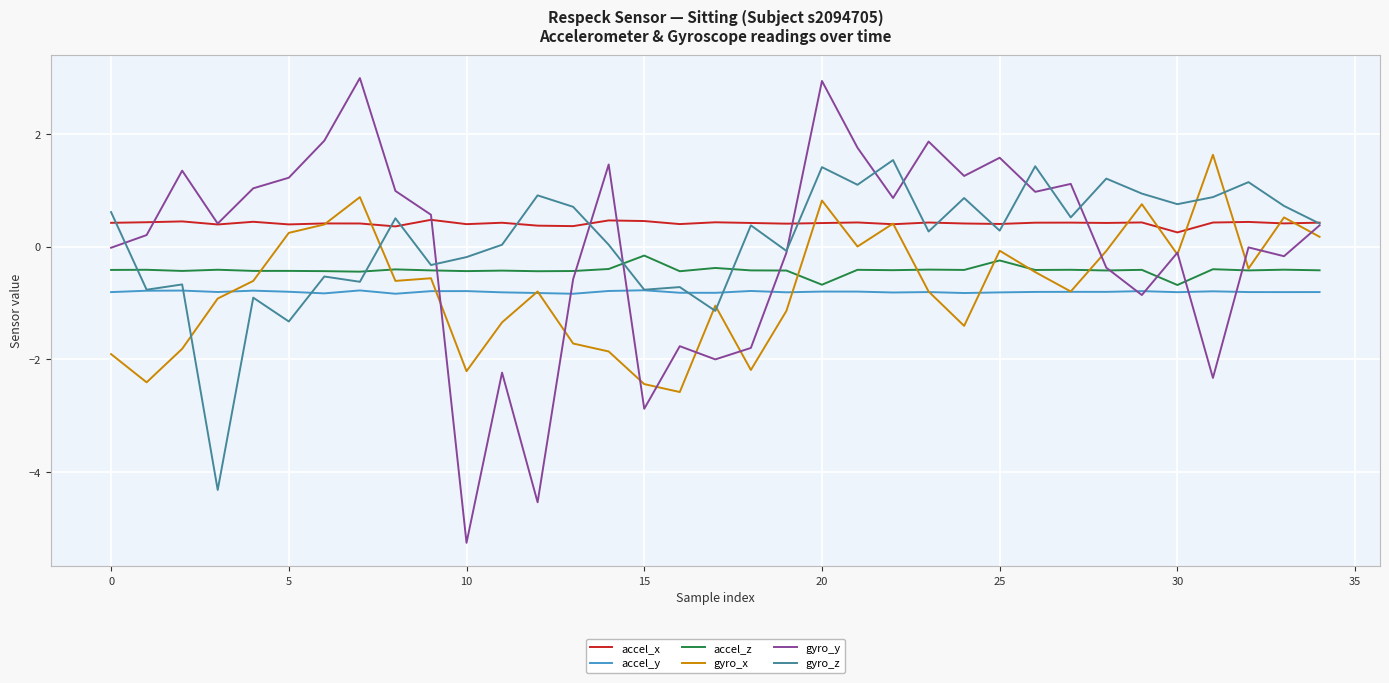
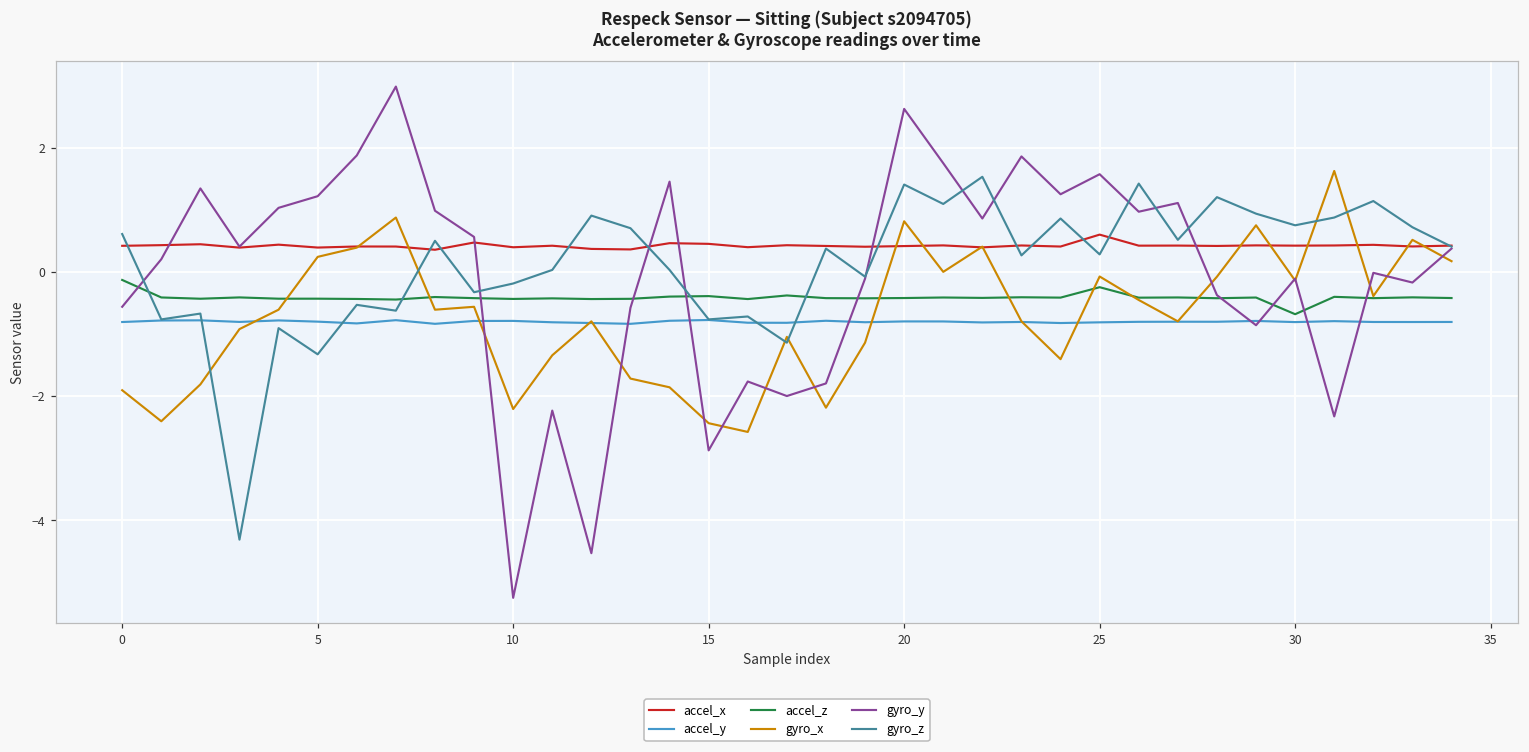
accel_z, 0: -0.4 -> -0.1
gyro_y, 0: 0.0 -> -0.6
accel_z, 15: -0.2 -> -0.4
accel_z, 20: -0.7 -> -0.4
gyro_y, 20: 2.9 -> 2.6
accel_x, 25: 0.4 -> 0.6
accel_x, 30: 0.2 -> 0.4
